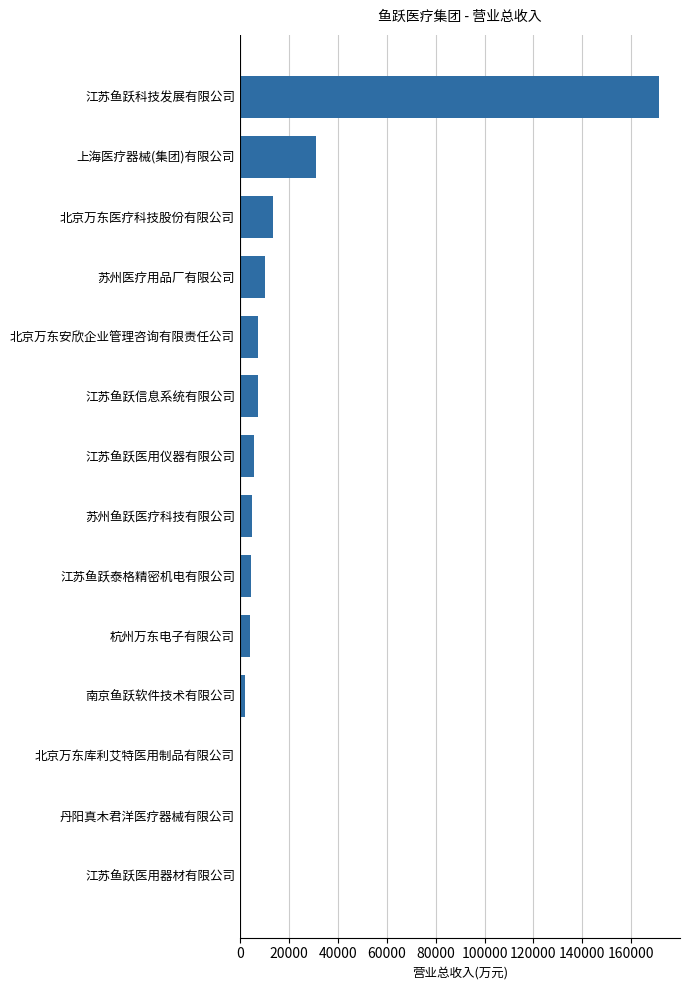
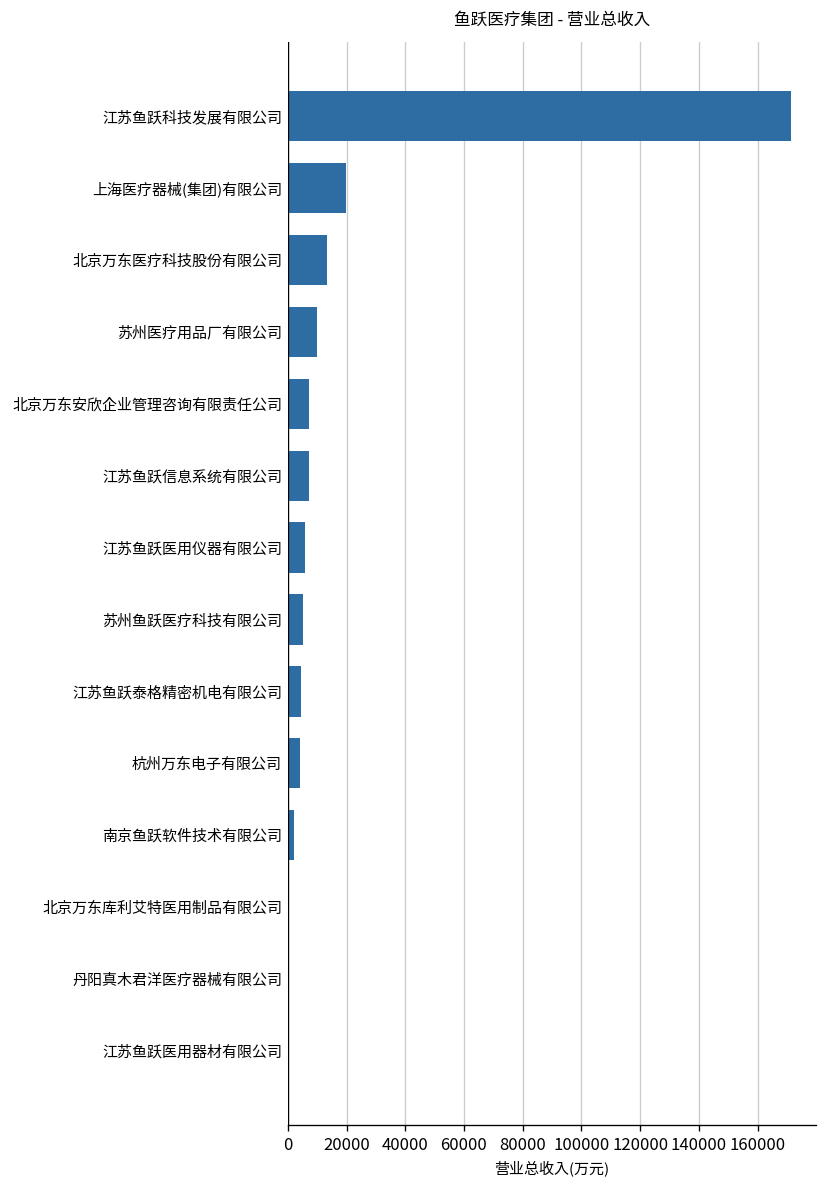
上海医疗器械(集团)有限公司: 31000 -> 20000
